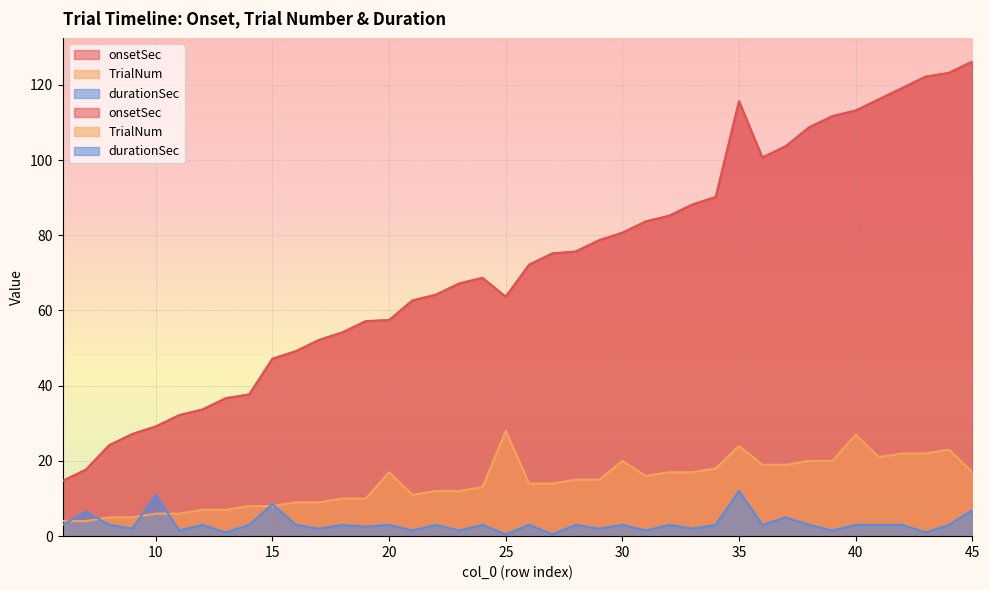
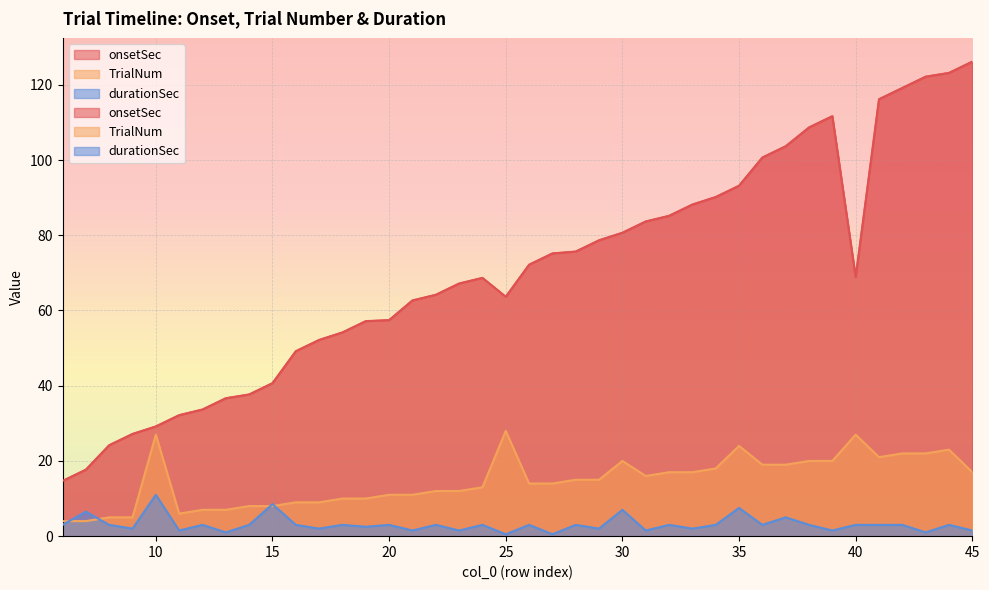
TrialNum, 10: 6 -> 27
onsetSec, 15: 47 -> 41
TrialNum, 20: 17 -> 11
durationSec, 30: 3 -> 7
onsetSec, 35: 116 -> 93
durationSec, 35: 12 -> 8
onsetSec, 40: 113 -> 69
durationSec, 45: 7 -> 2
